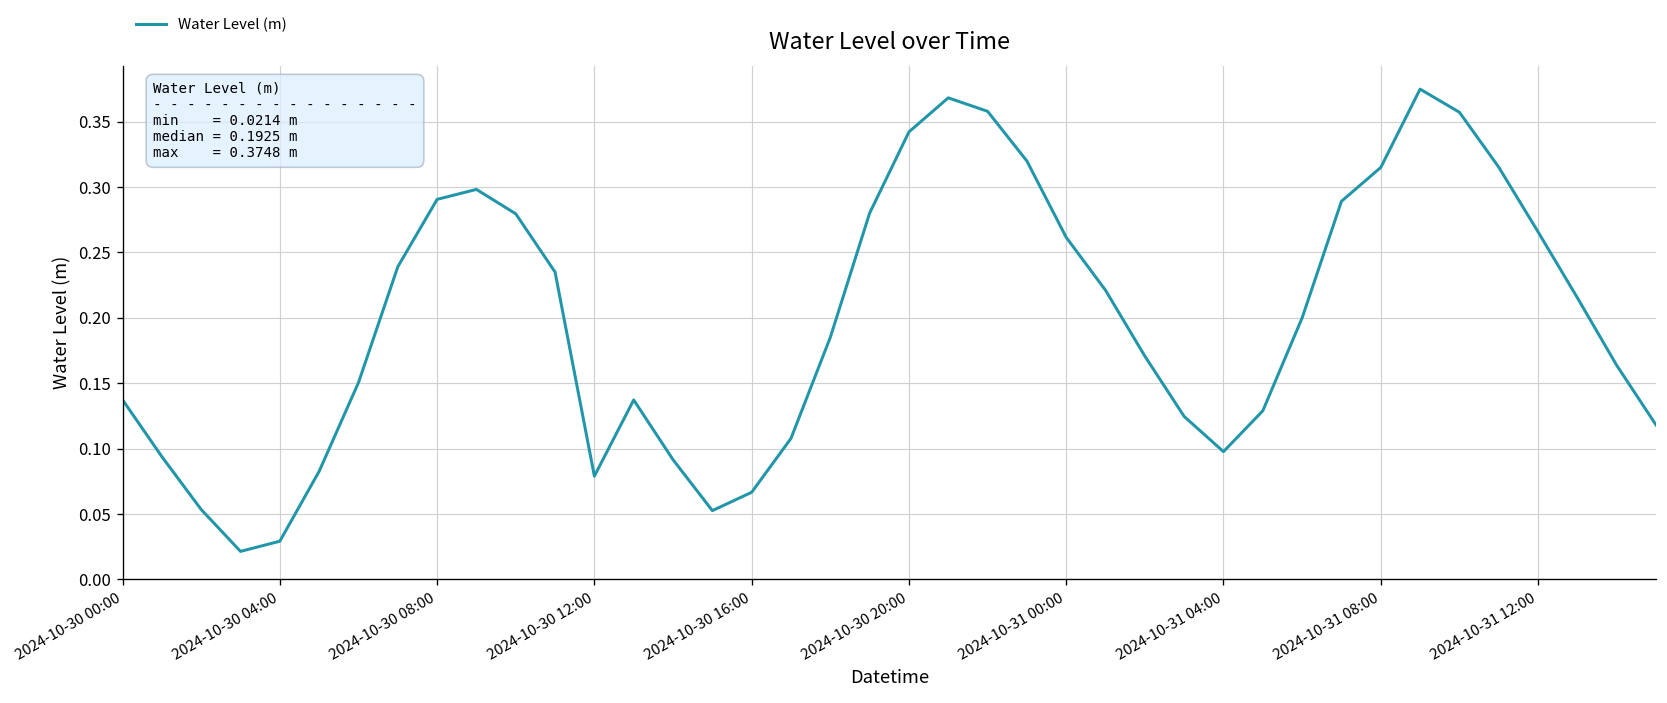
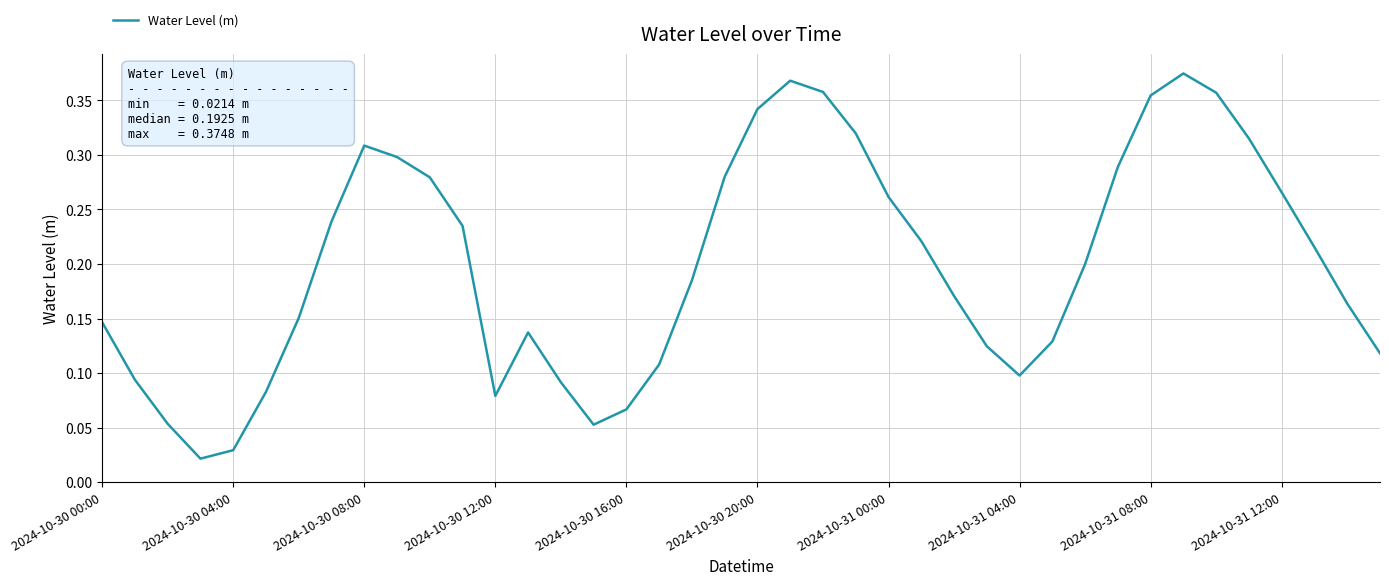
2024-10-30 00:00: 0.137 -> 0.147
2024-10-30 08:00: 0.291 -> 0.309
2024-10-31 08:00: 0.315 -> 0.355
